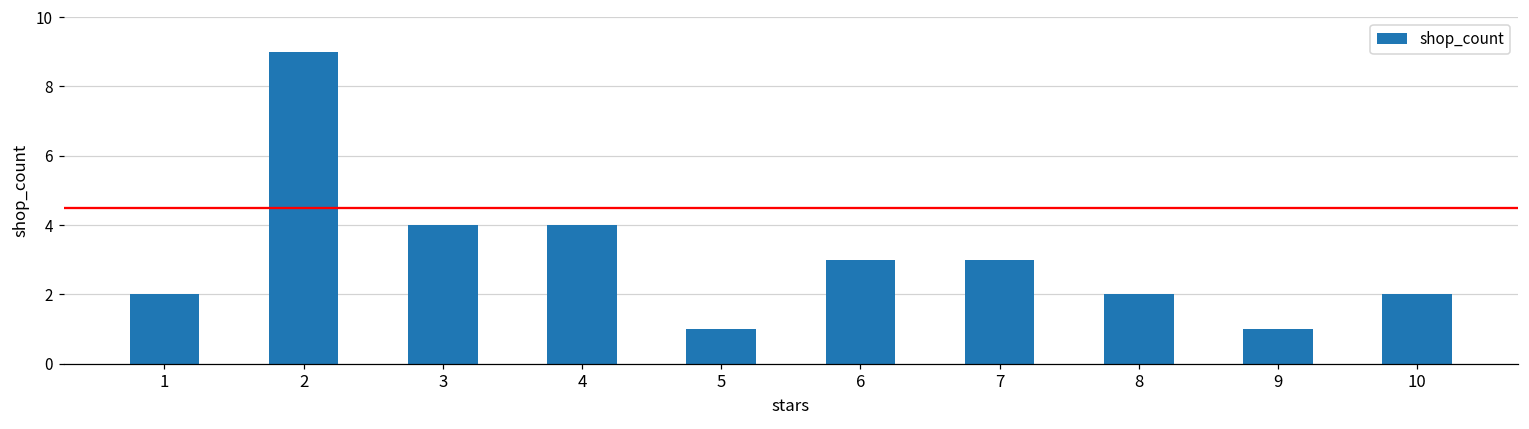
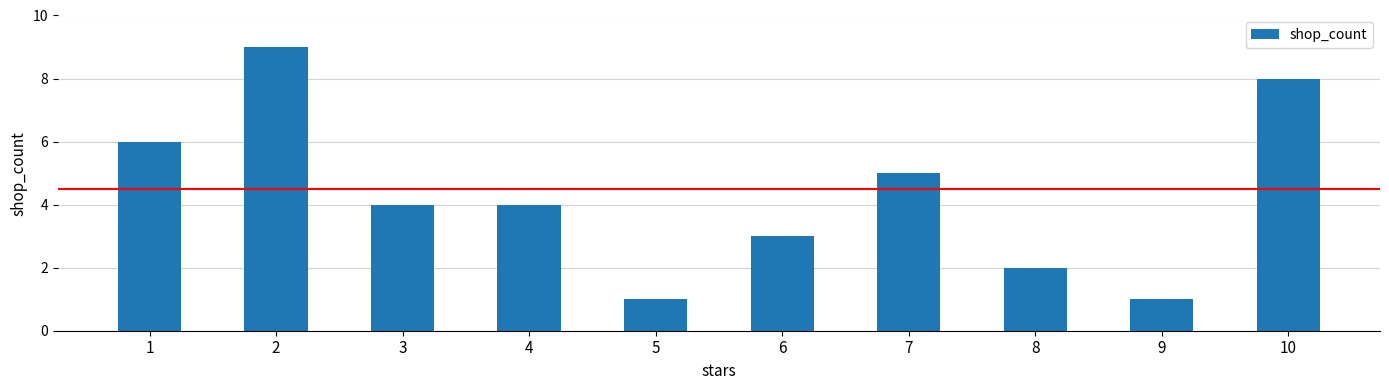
1: 2 -> 6
7: 3 -> 5
10: 2 -> 8
